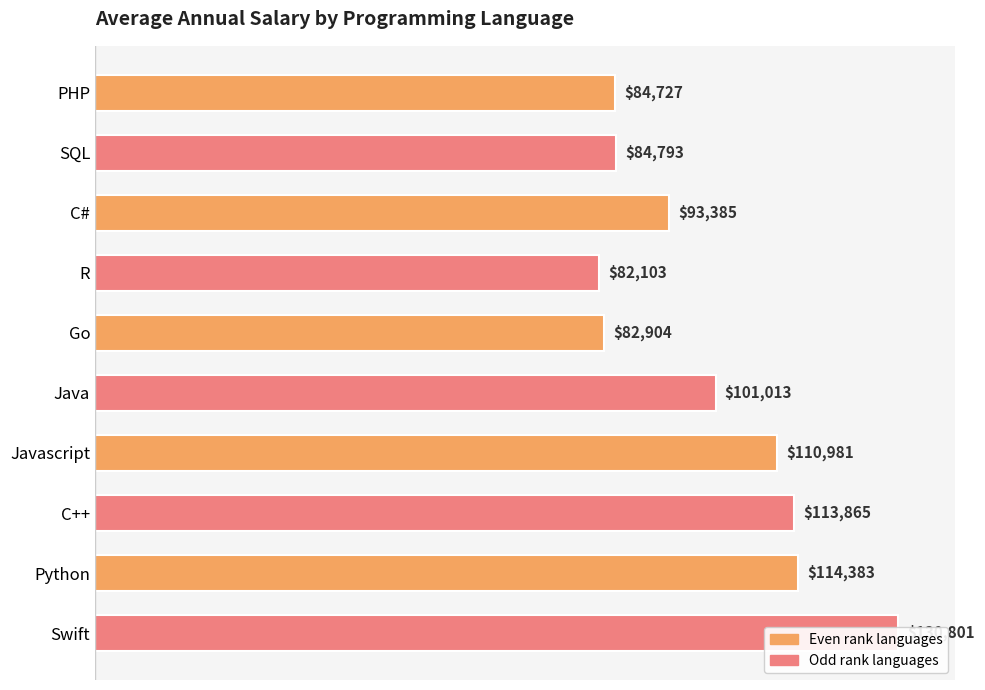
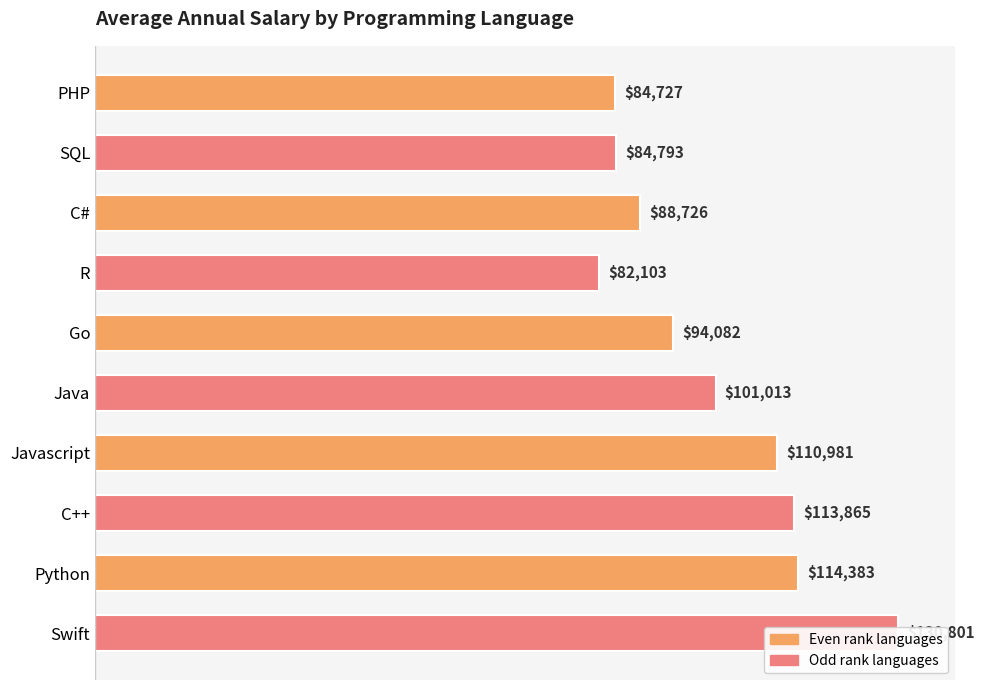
C#: $93,385 -> $88,726
Go: $82,904 -> $94,082
